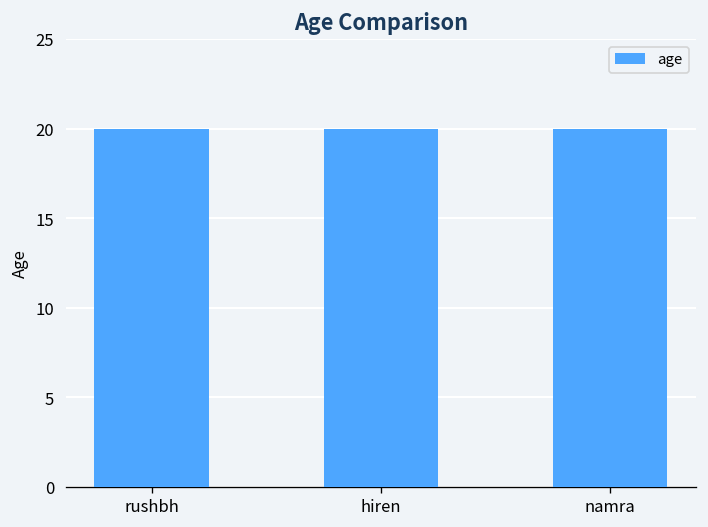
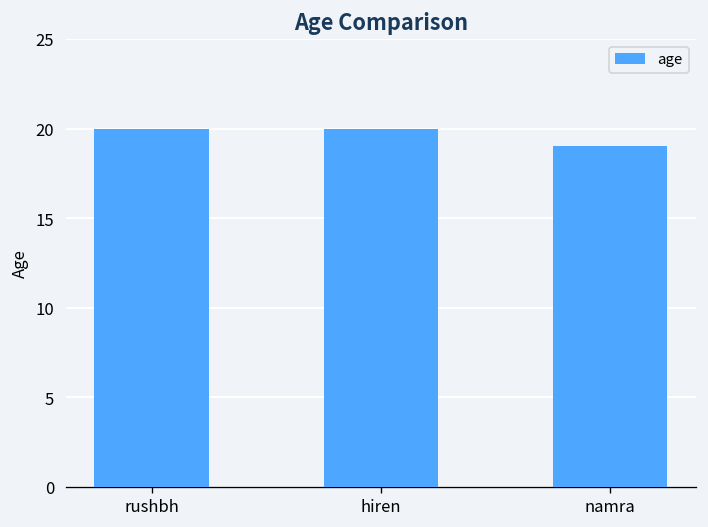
namra: 20 -> 19
